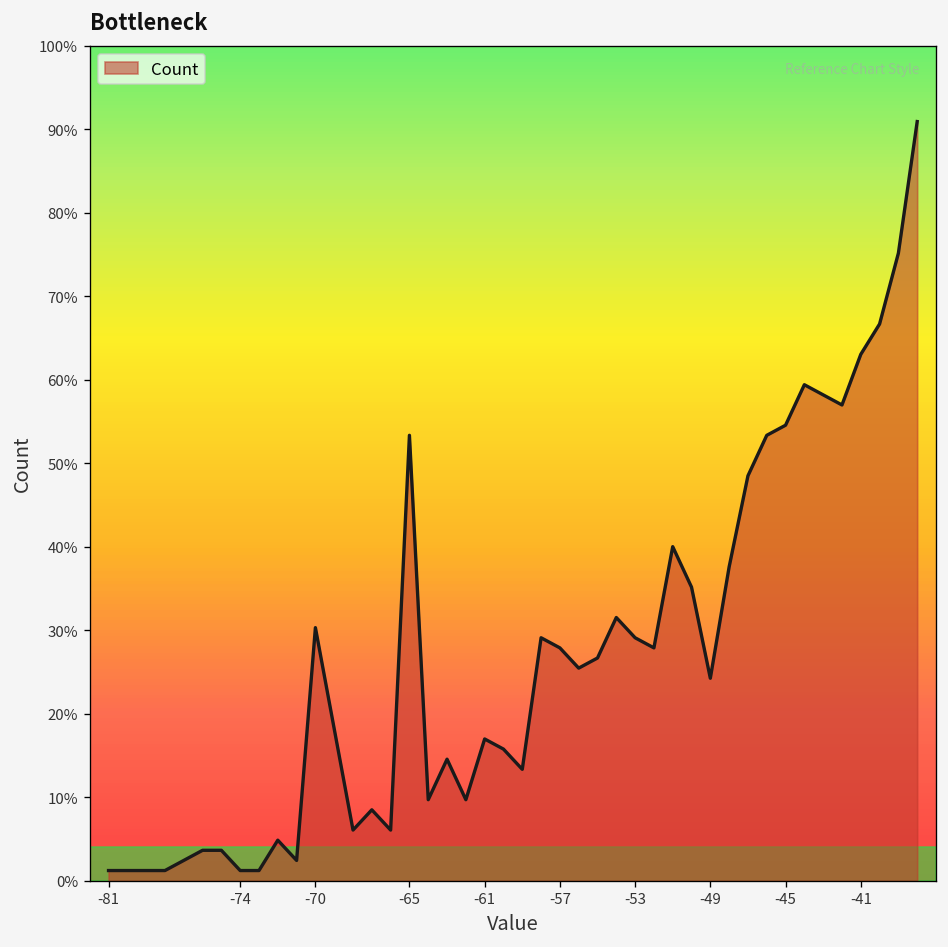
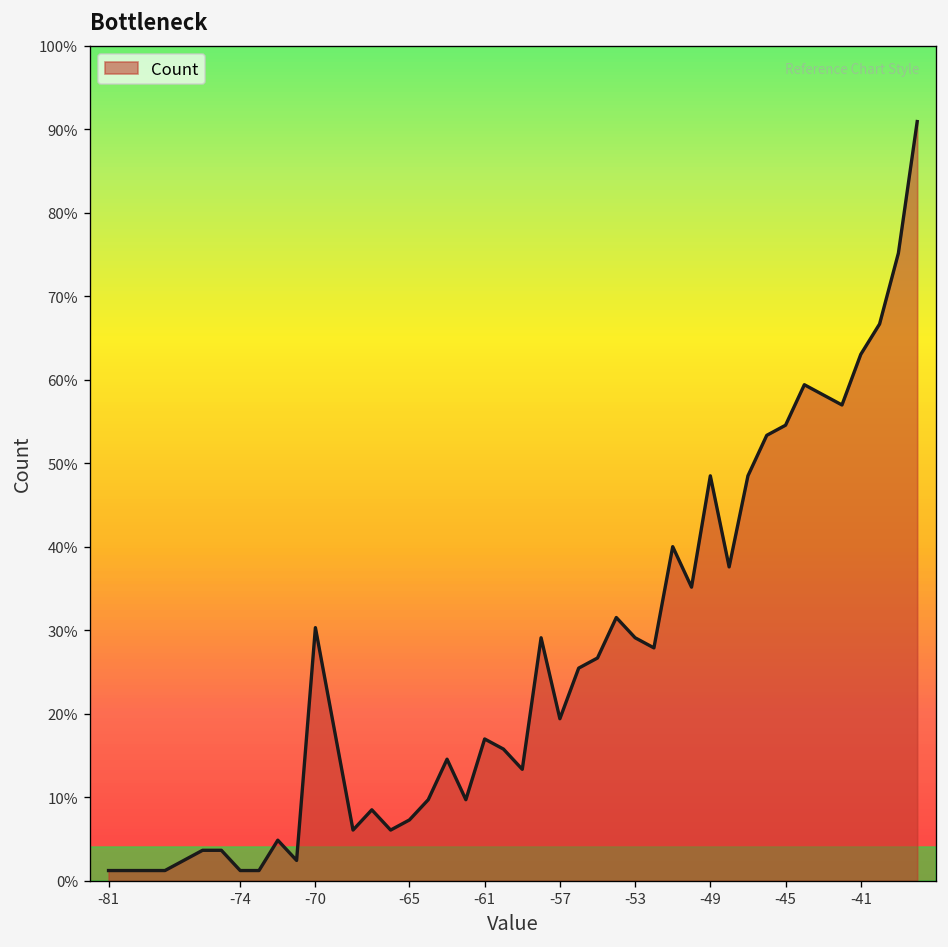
-65: 53% -> 7%
-57: 28% -> 19%
-49: 24% -> 48%
